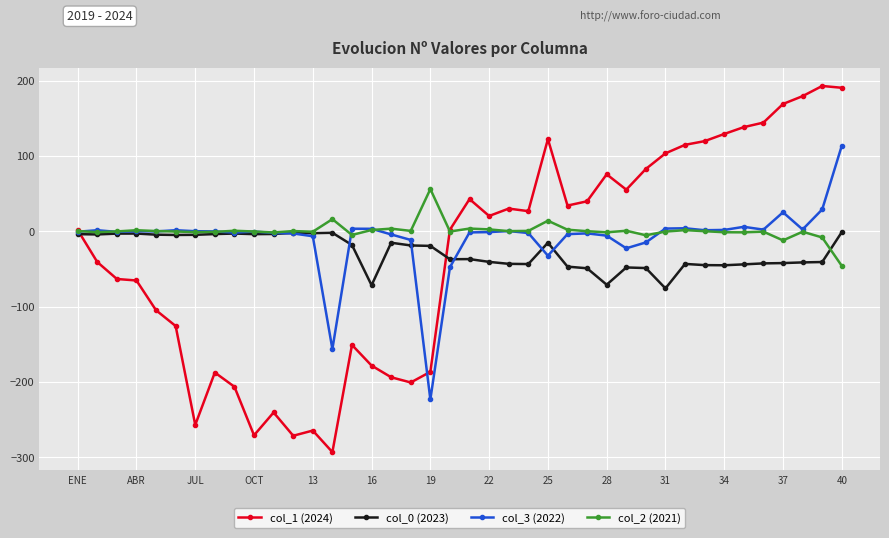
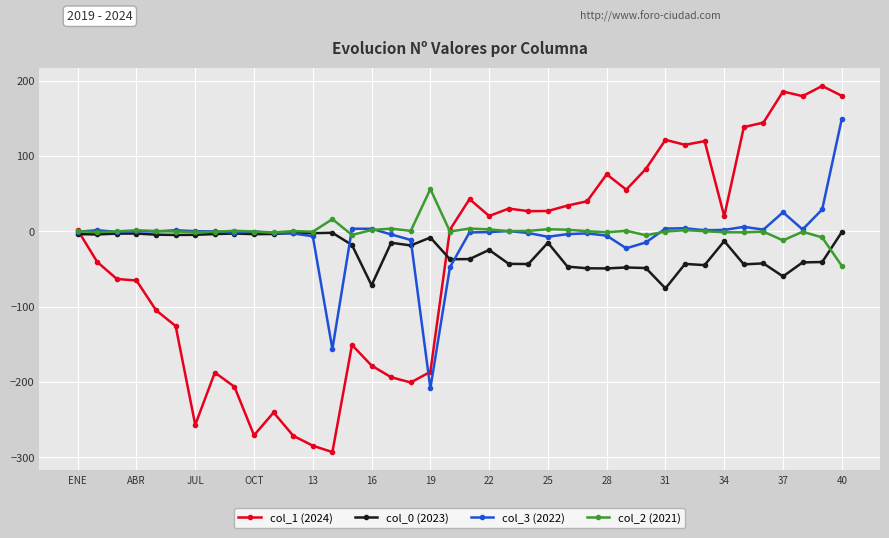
col_1 (2024), 13: -260 -> -280
col_0 (2023), 19: -20 -> -10
col_3 (2022), 19: -220 -> -210
col_0 (2023), 22: -40 -> -20
col_1 (2024), 25: 120 -> 30
col_3 (2022), 25: -30 -> -10
col_2 (2021), 25: 10 -> 0
col_0 (2023), 28: -70 -> -50
col_1 (2024), 31: 100 -> 120
col_1 (2024), 34: 130 -> 20
col_0 (2023), 34: -50 -> -10
col_1 (2024), 37: 170 -> 190
col_0 (2023), 37: -40 -> -60
col_1 (2024), 40: 190 -> 180
col_3 (2022), 40: 110 -> 150
